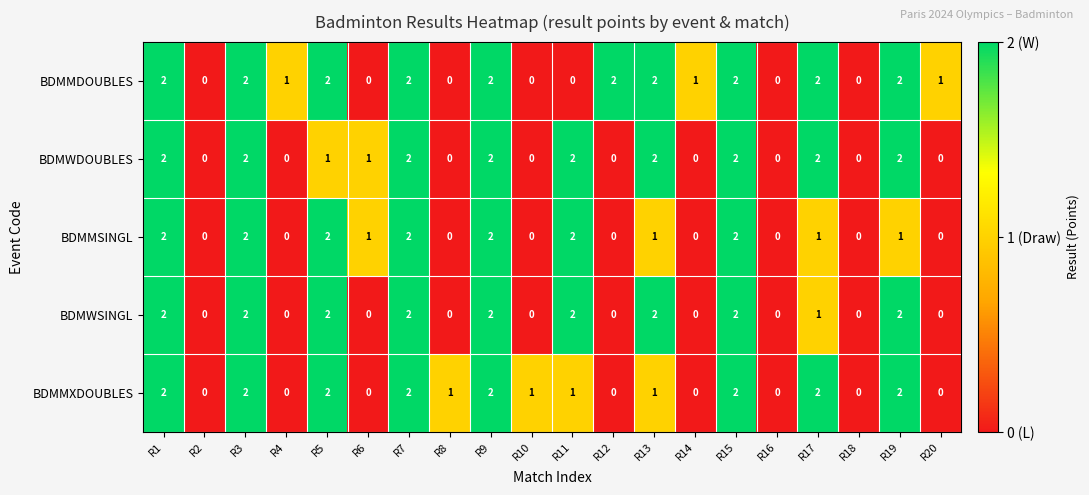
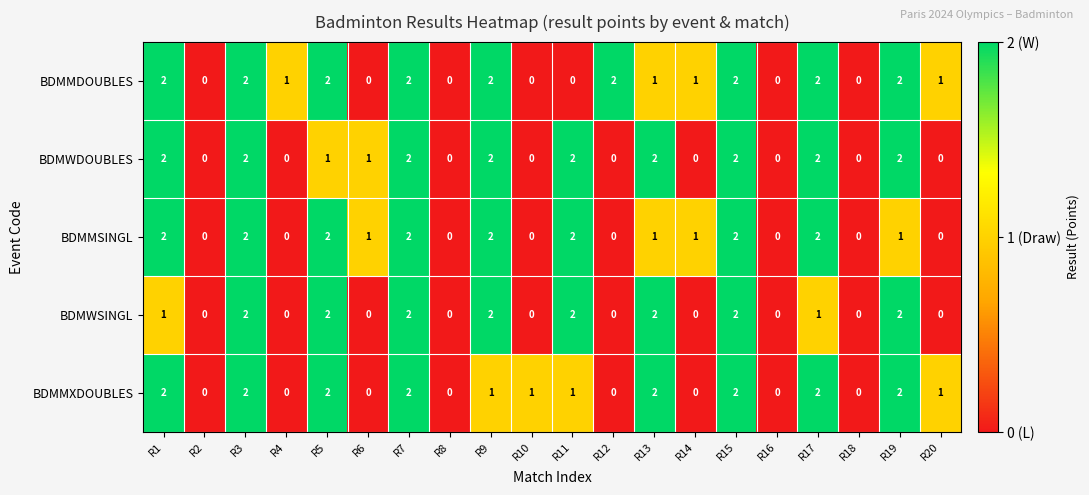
BDMMDOUBLES, R13: 2 -> 1
BDMMSINGL, R14: 0 -> 1
BDMMSINGL, R17: 1 -> 2
BDMWSINGL, R1: 2 -> 1
BDMMXDOUBLES, R8: 1 -> 0
BDMMXDOUBLES, R9: 2 -> 1
BDMMXDOUBLES, R13: 1 -> 2
BDMMXDOUBLES, R20: 0 -> 1
